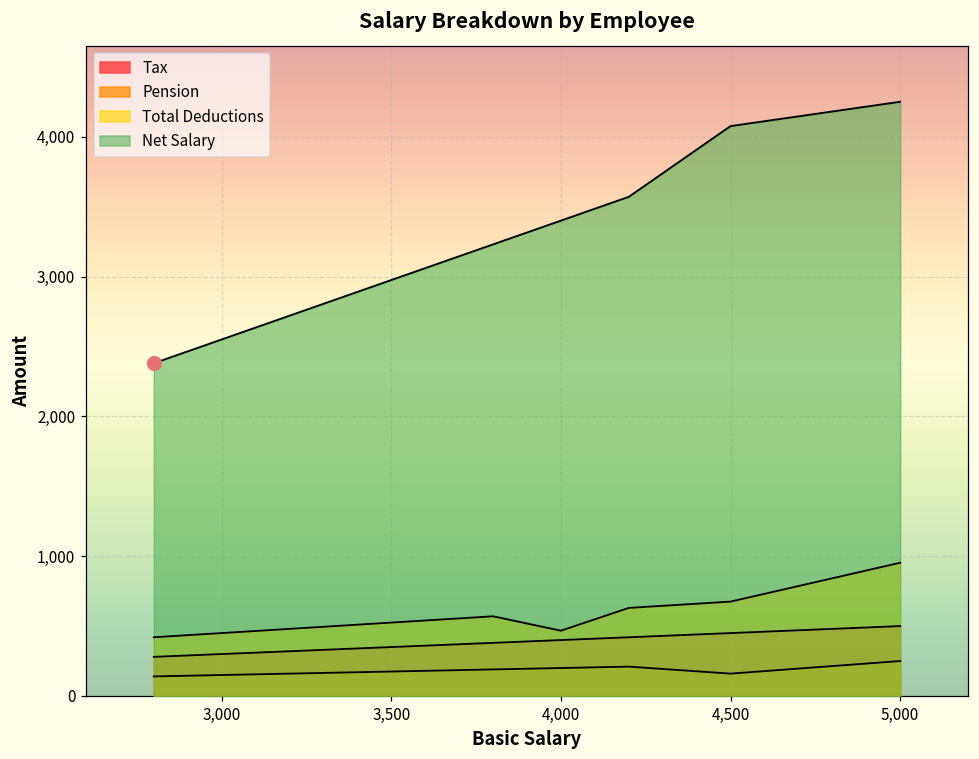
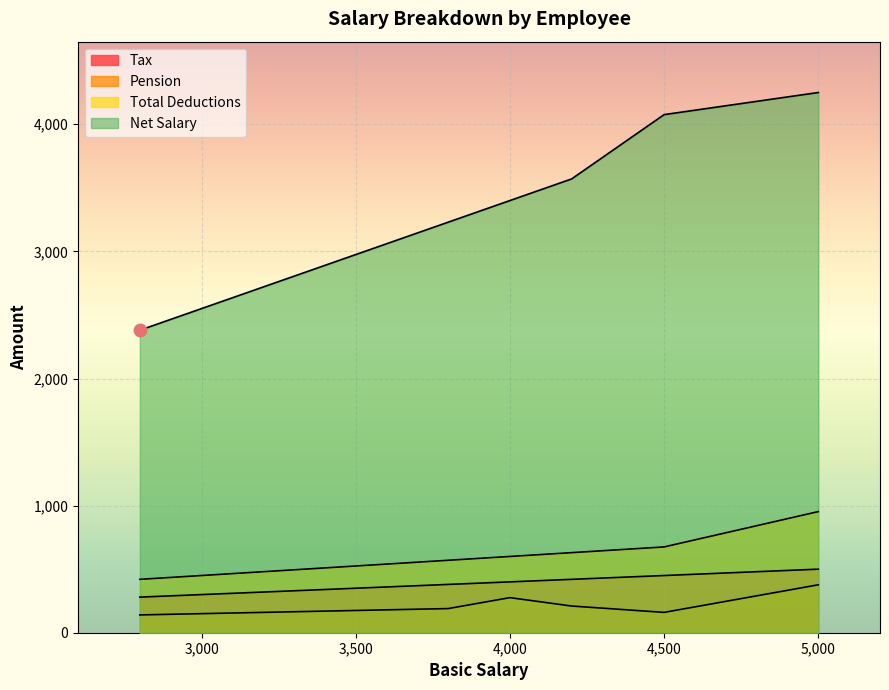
Pension, 4,000: 200 -> 280
Total Deductions, 4,000: 470 -> 600
Pension, 5,000: 250 -> 380
